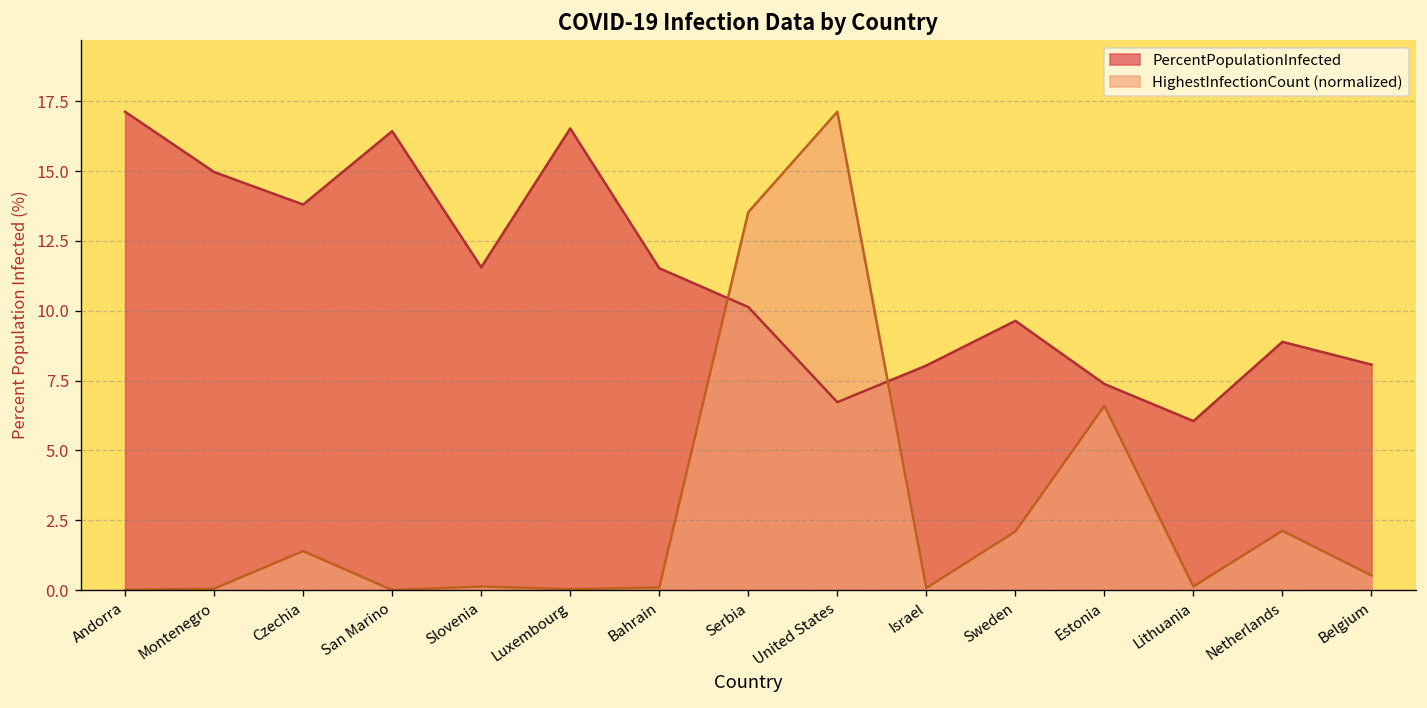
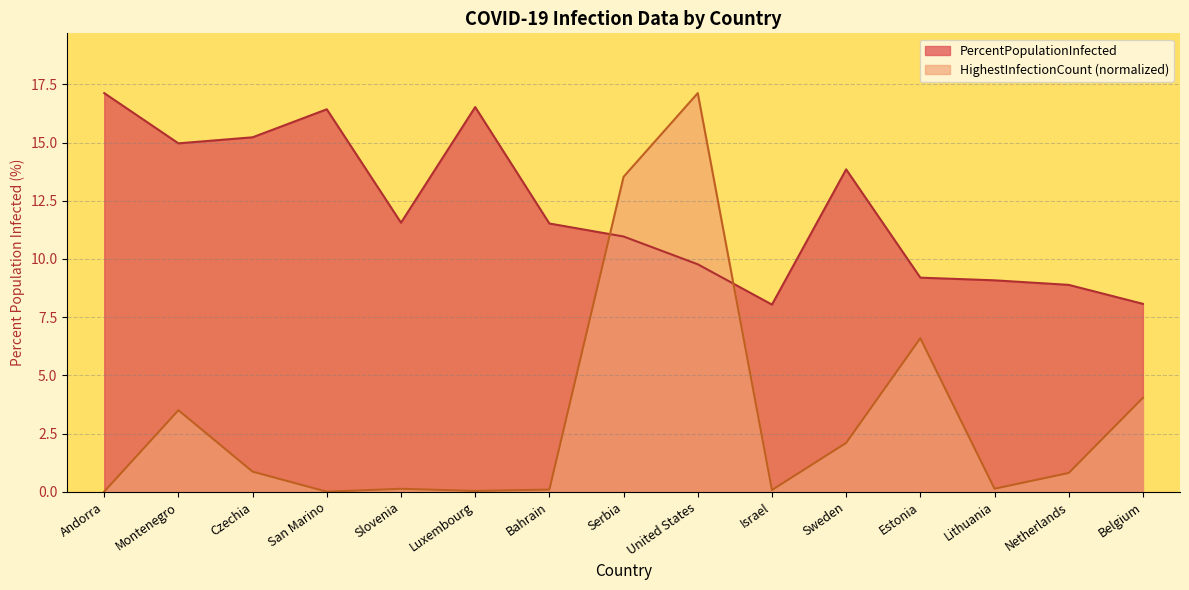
HighestInfectionCount (normalized), Montenegro: 0.1 -> 3.5
PercentPopulationInfected, Czechia: 13.8 -> 15.2
HighestInfectionCount (normalized), Czechia: 1.4 -> 0.9
PercentPopulationInfected, Serbia: 10.1 -> 11.0
PercentPopulationInfected, United States: 6.7 -> 9.8
PercentPopulationInfected, Sweden: 9.6 -> 13.8
PercentPopulationInfected, Estonia: 7.4 -> 9.2
PercentPopulationInfected, Lithuania: 6.1 -> 9.1
HighestInfectionCount (normalized), Netherlands: 2.1 -> 0.8
HighestInfectionCount (normalized), Belgium: 0.5 -> 4.0
